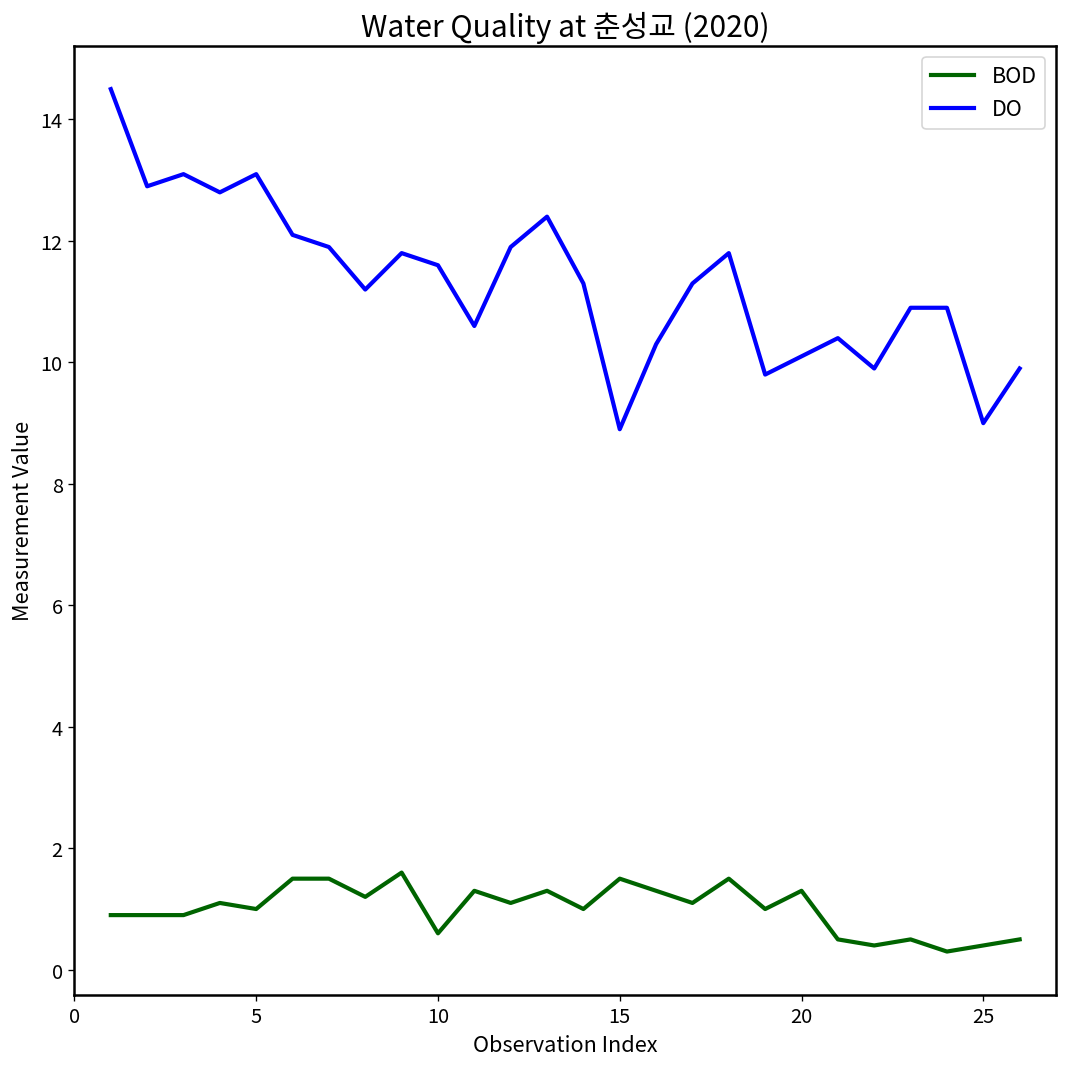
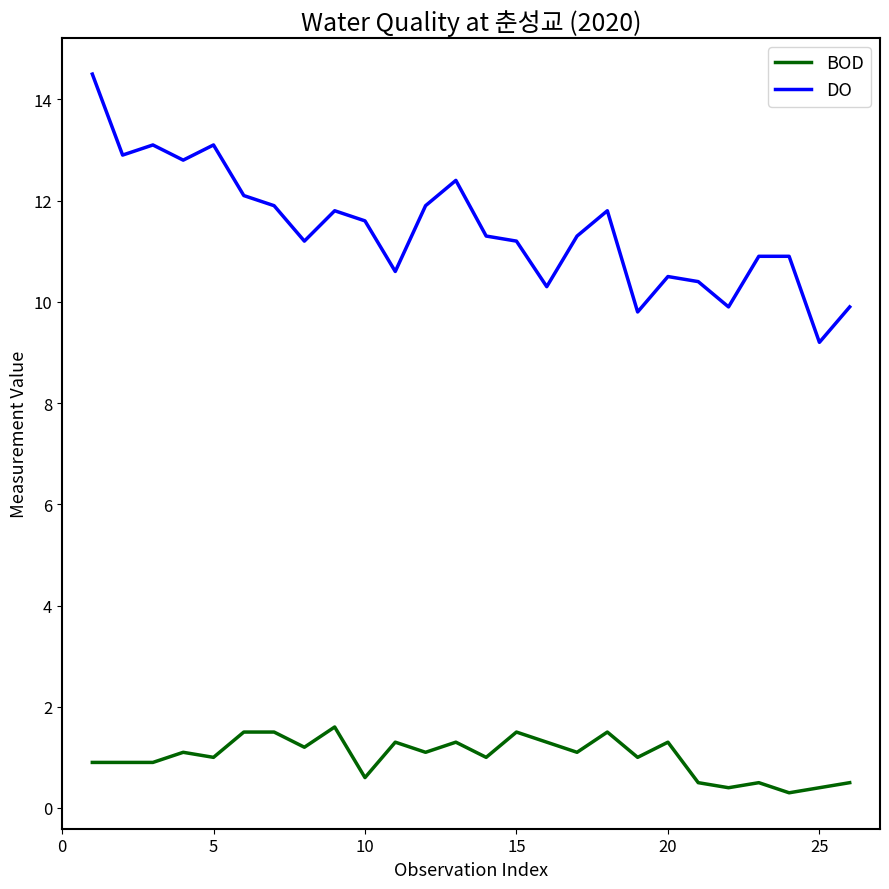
DO, 15: 8.9 -> 11.2
DO, 20: 10.1 -> 10.5
DO, 25: 9.0 -> 9.2
